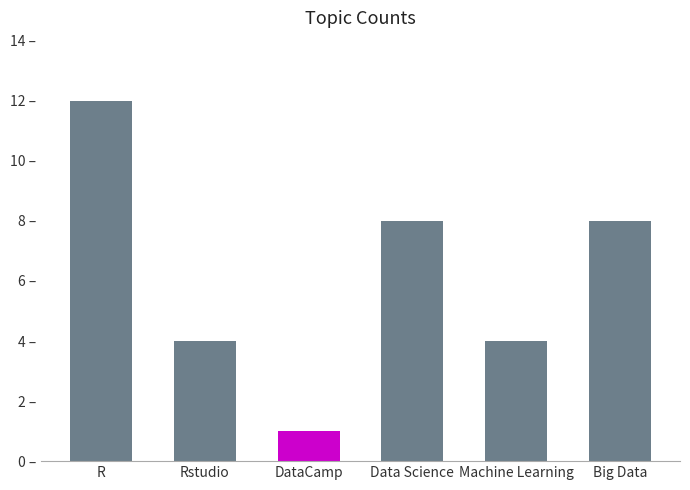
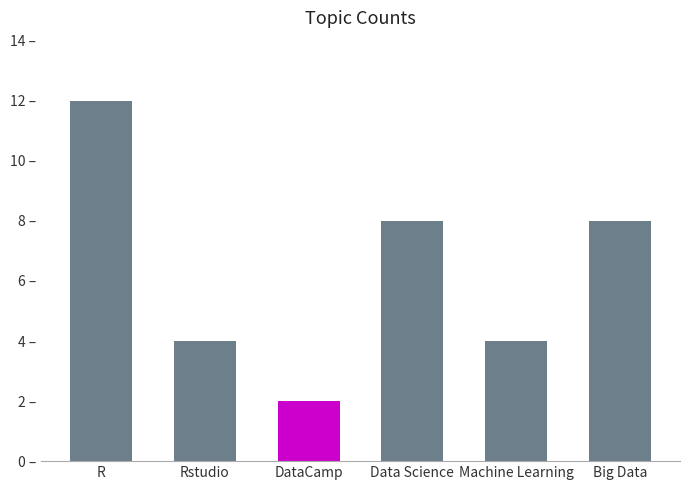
DataCamp: 1 – -> 2 –
